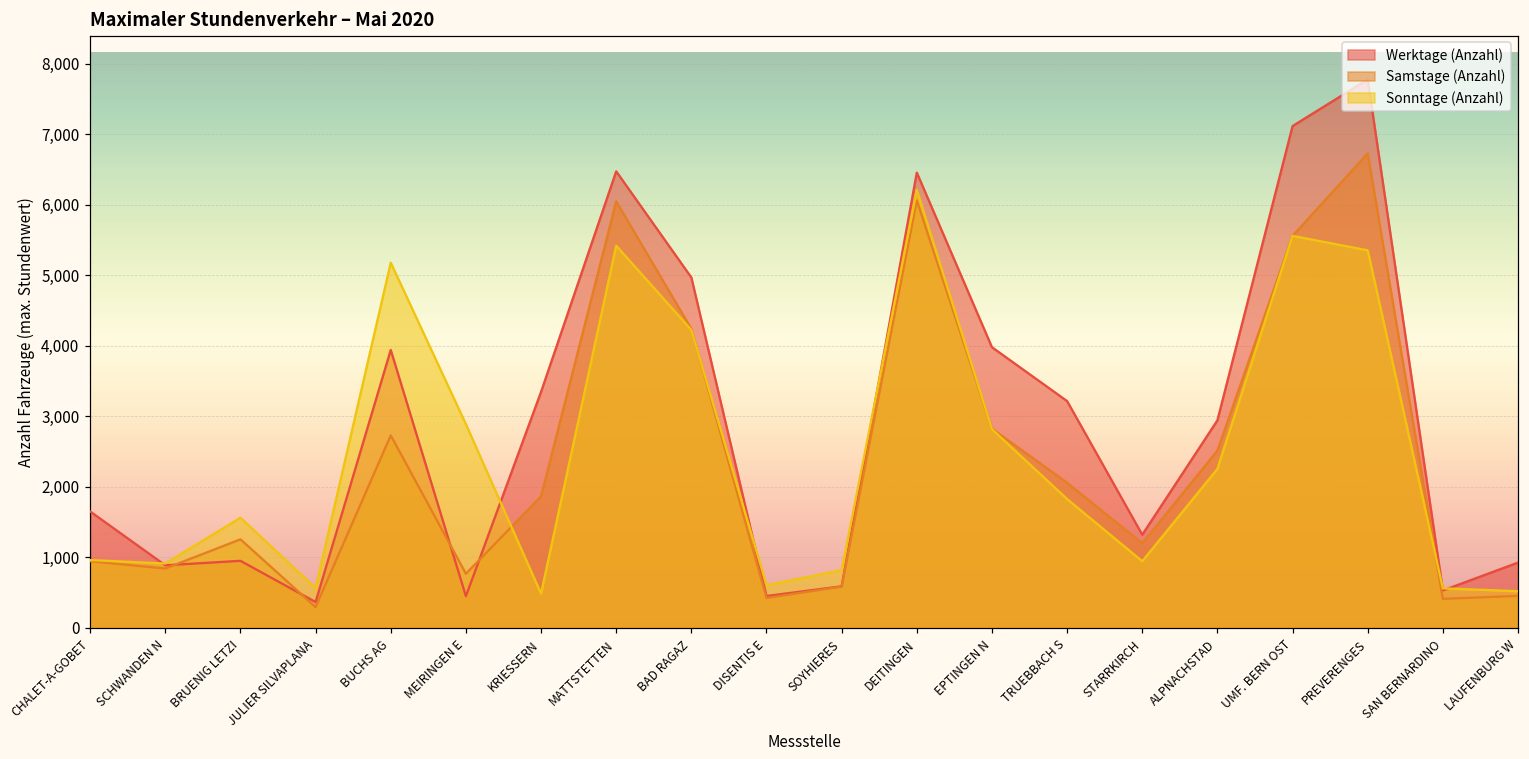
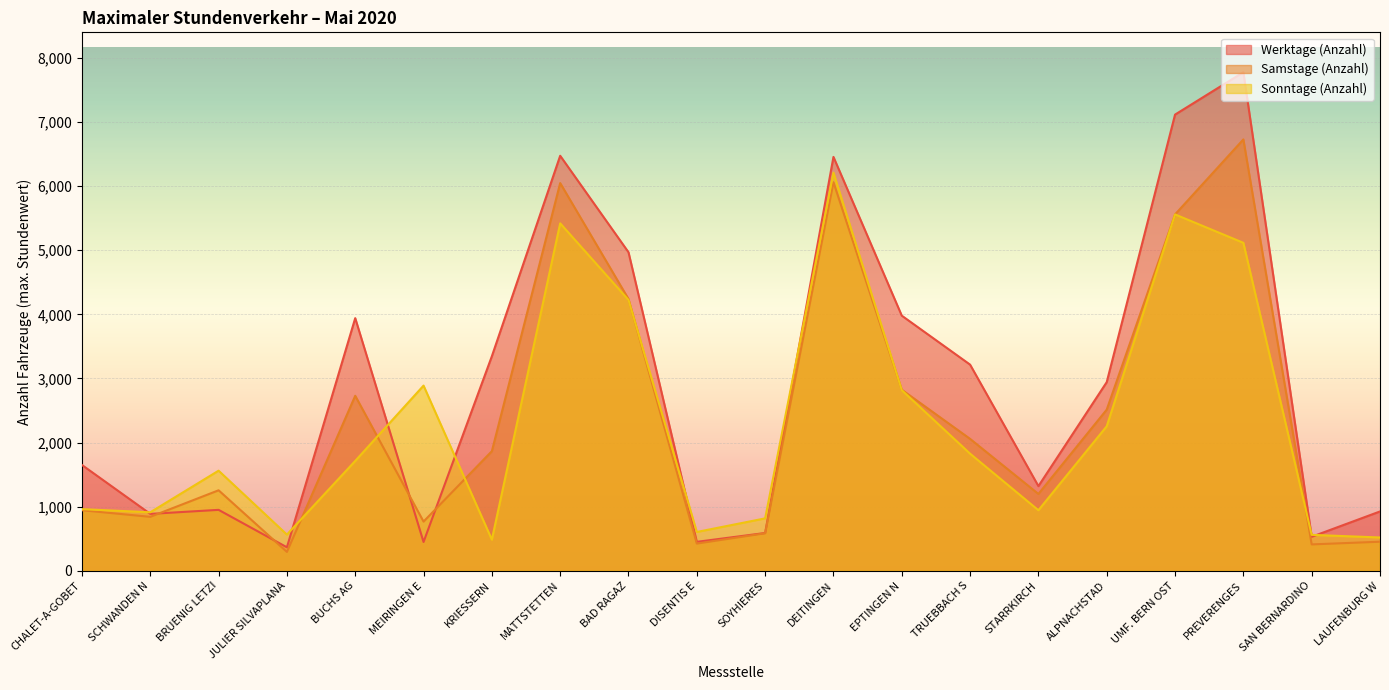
Sonntage (Anzahl), BUCHS AG: 5,200 -> 1,700
Sonntage (Anzahl), PREVERENGES: 5,400 -> 5,100
